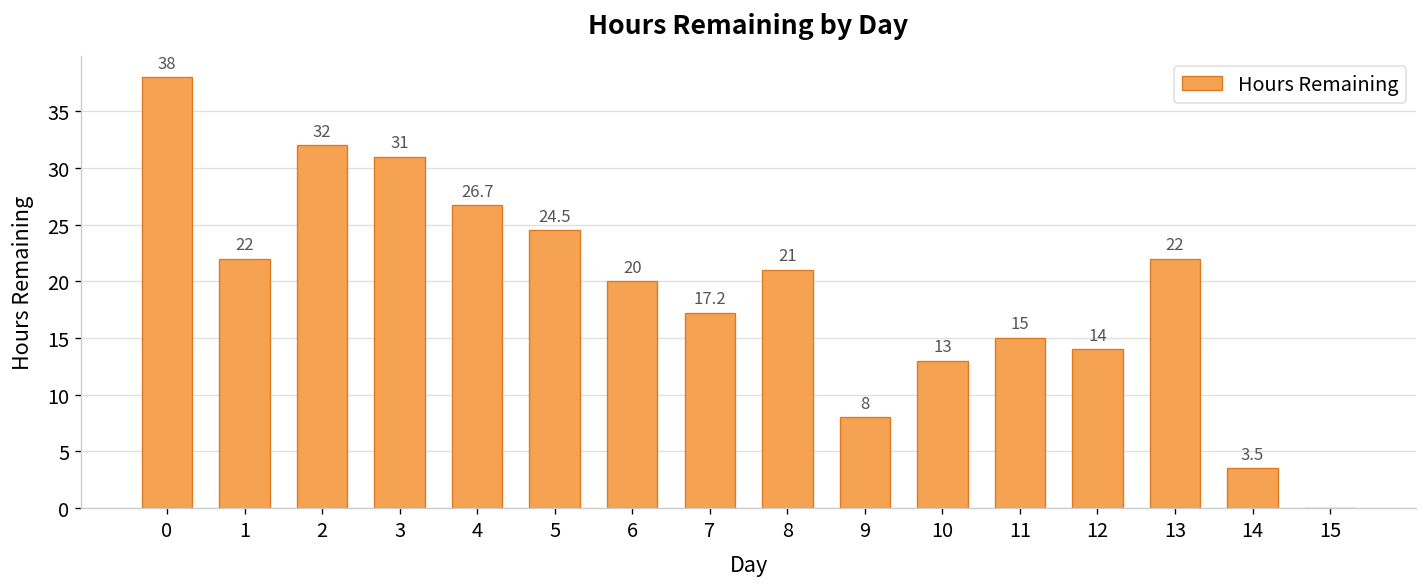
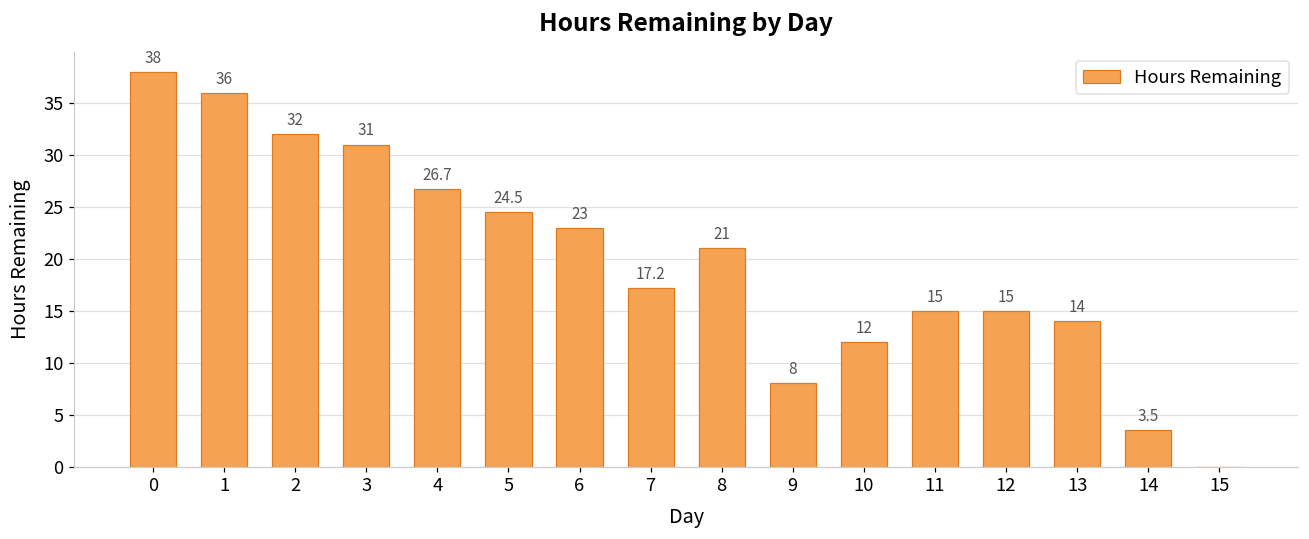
1: 22 -> 36
6: 20 -> 23
10: 13 -> 12
12: 14 -> 15
13: 22 -> 14
